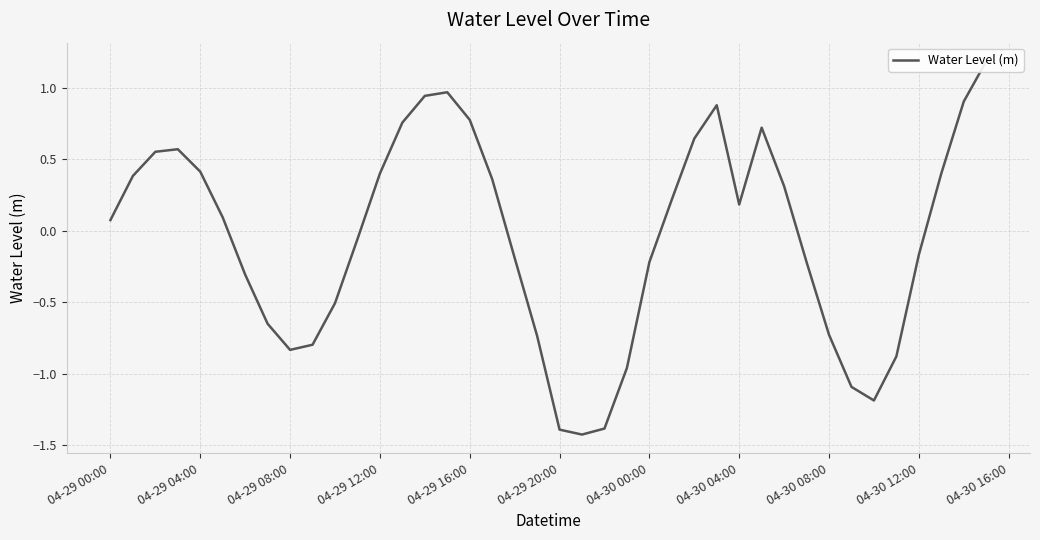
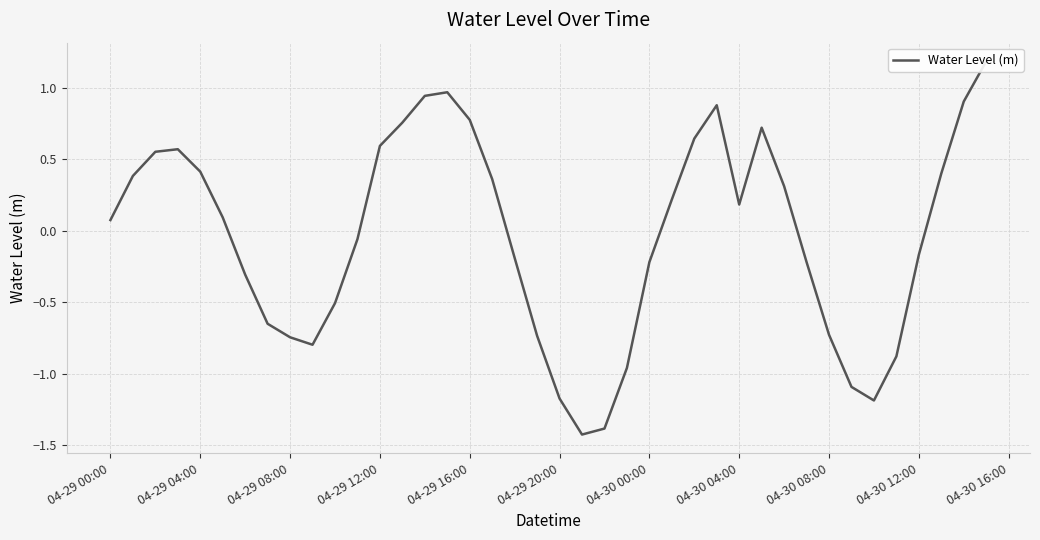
04-29 08:00: -0.83 -> -0.74
04-29 12:00: 0.40 -> 0.59
04-29 20:00: -1.39 -> -1.17
